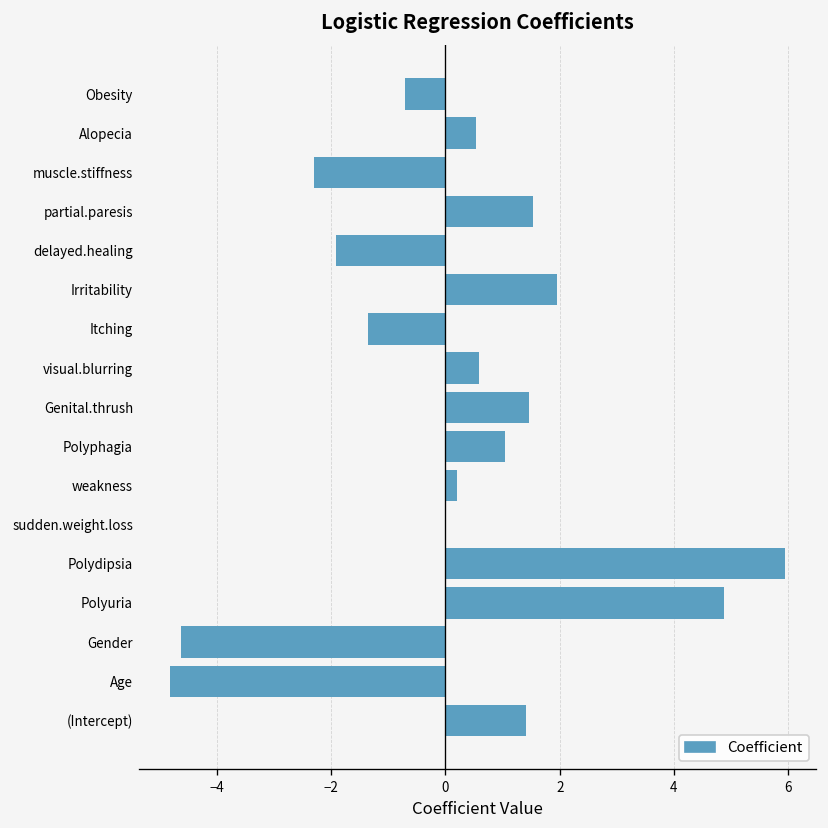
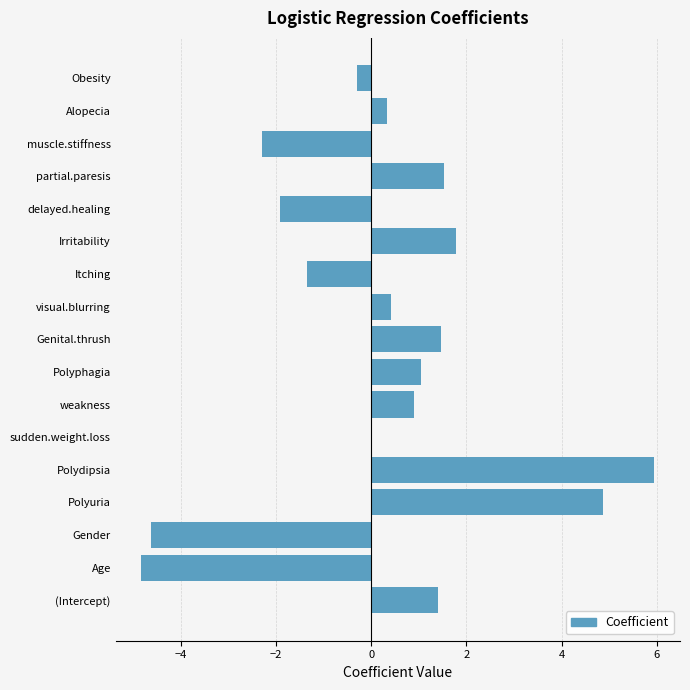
Obesity: -0.7 -> -0.3
Alopecia: 0.5 -> 0.3
Irritability: 2.0 -> 1.8
visual.blurring: 0.6 -> 0.4
weakness: 0.2 -> 0.9
